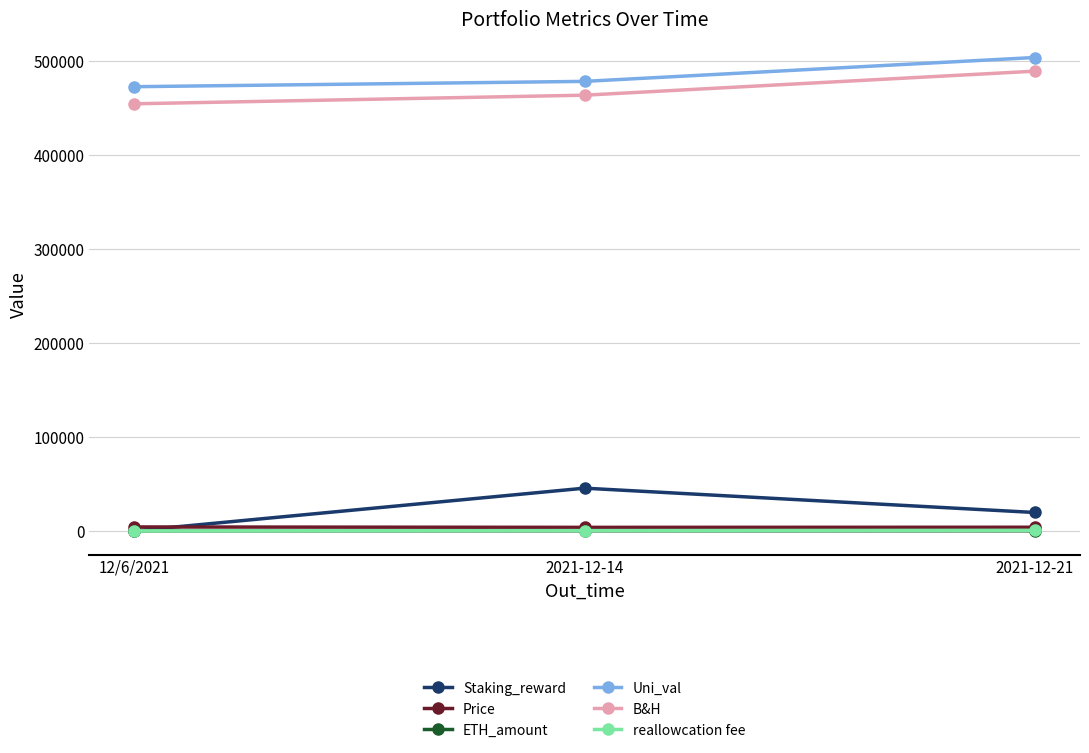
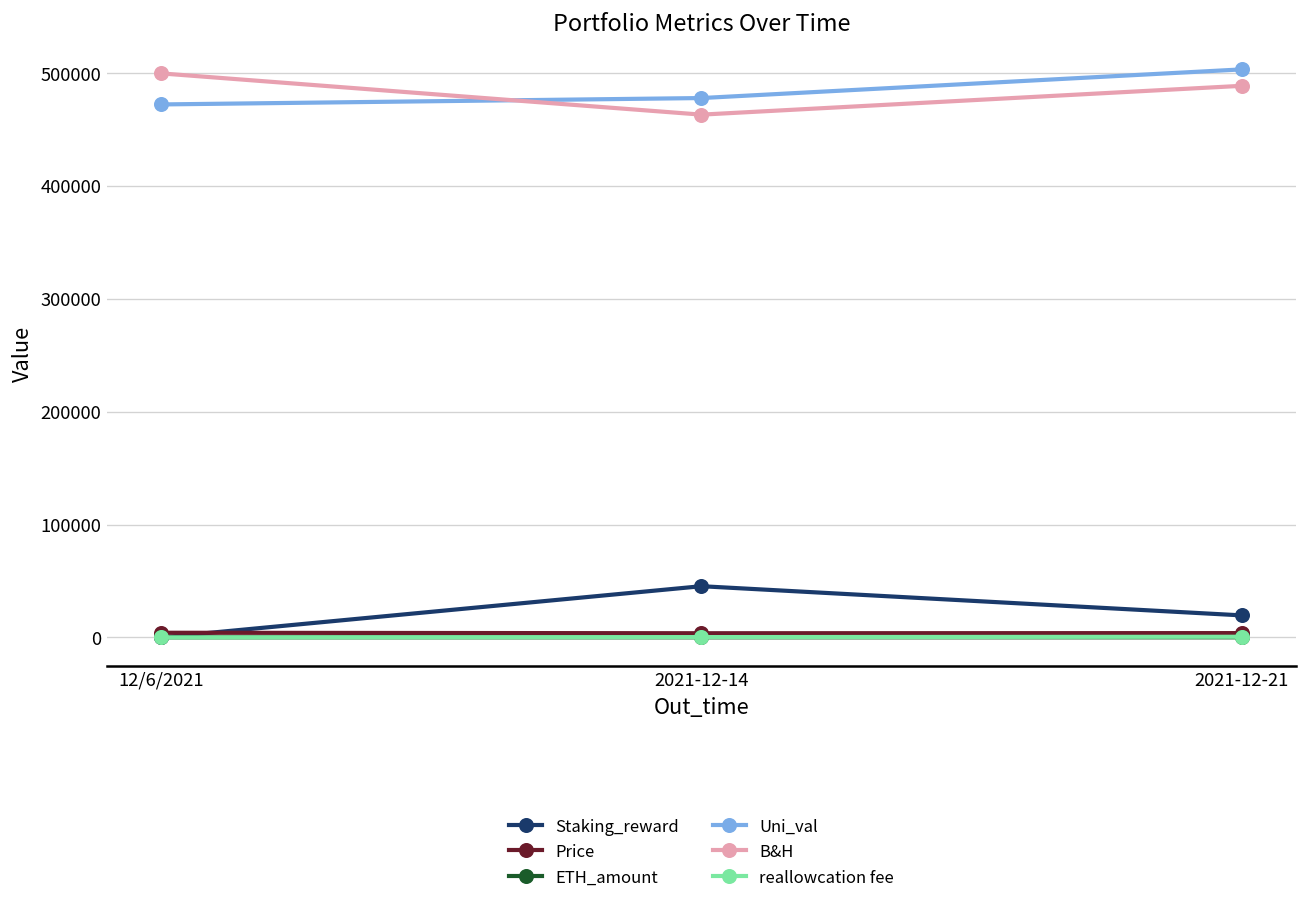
B&H, 12/6/2021: 450000 -> 500000
